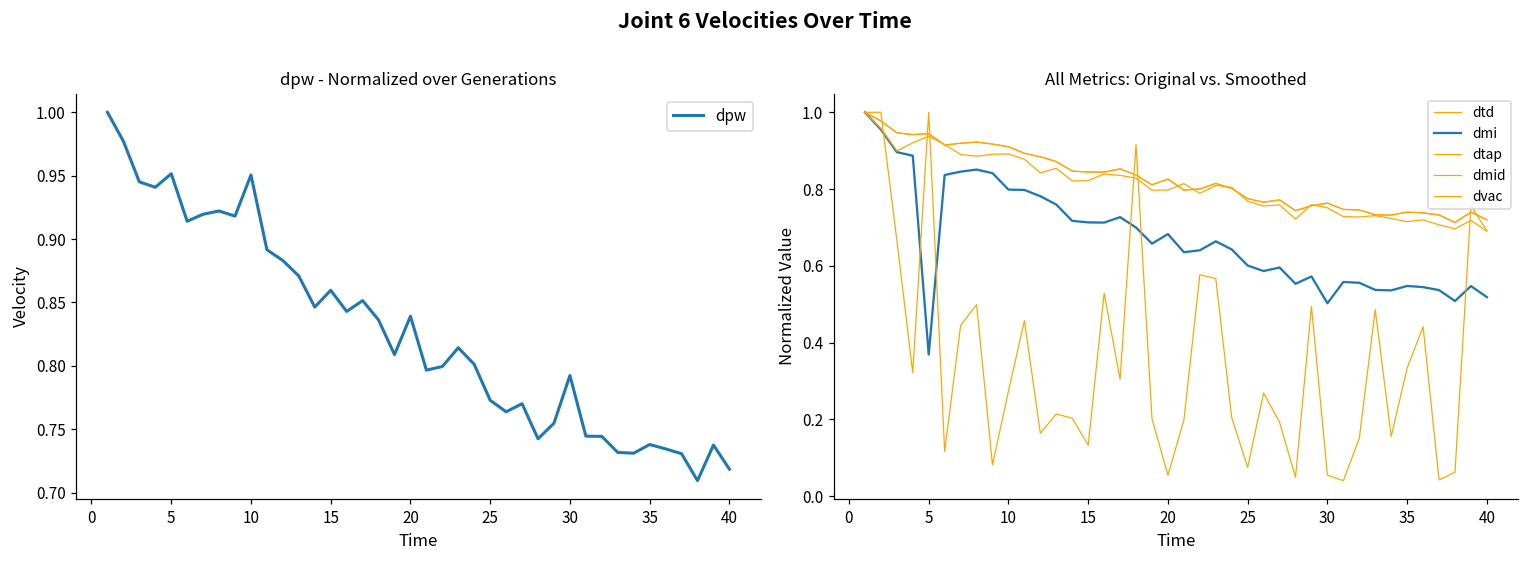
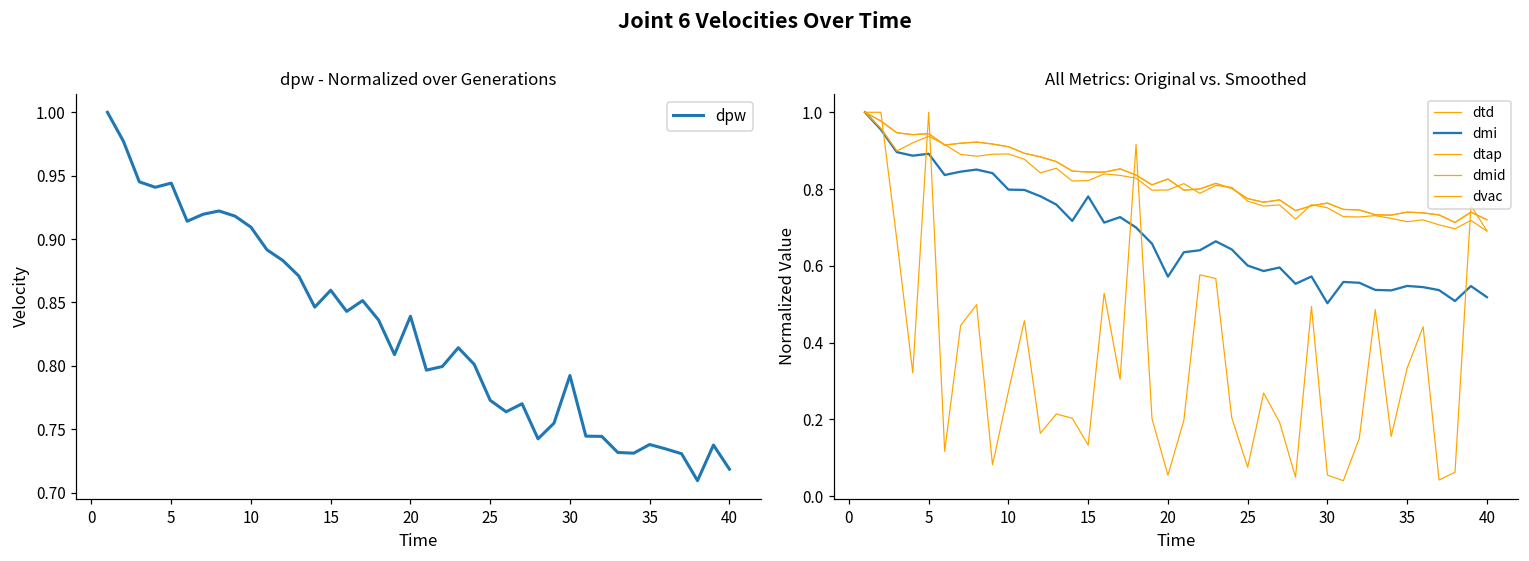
dpw - Normalized over Generations, 5: 0.952 -> 0.944
dpw - Normalized over Generations, 10: 0.951 -> 0.909
All Metrics: Original vs. Smoothed, dmi, 5: 0.37 -> 0.89
All Metrics: Original vs. Smoothed, dmi, 15: 0.71 -> 0.78
All Metrics: Original vs. Smoothed, dmi, 20: 0.68 -> 0.57
